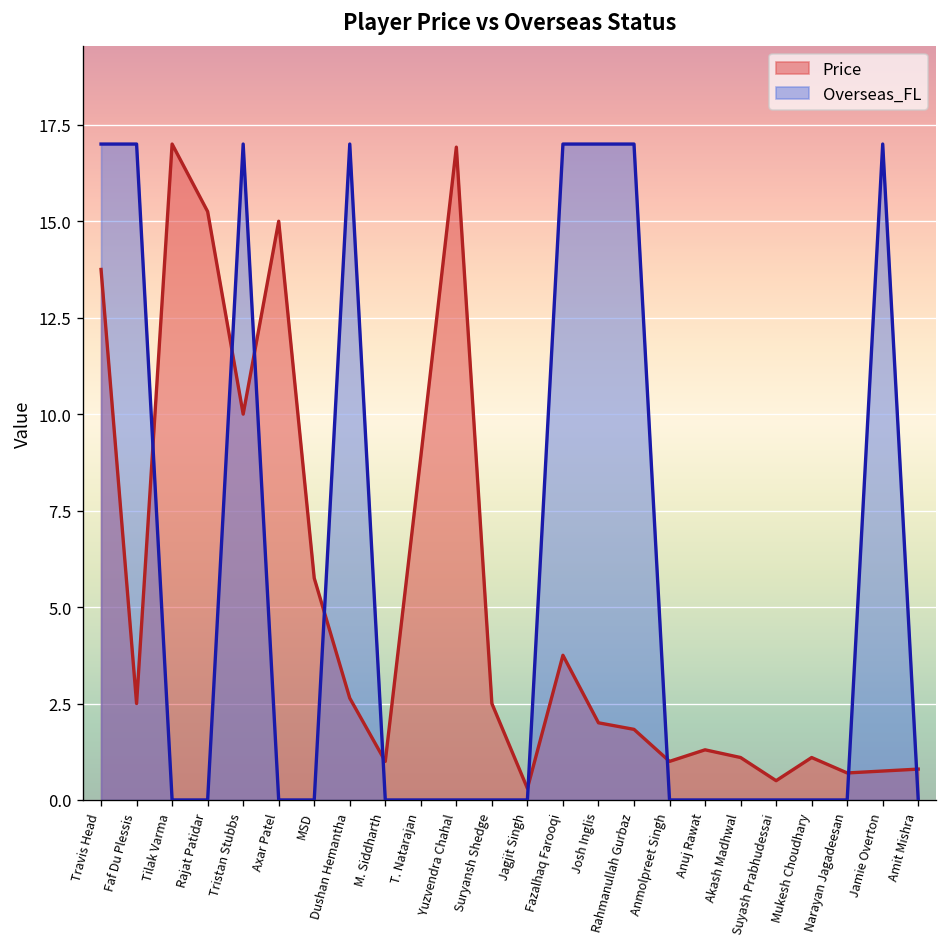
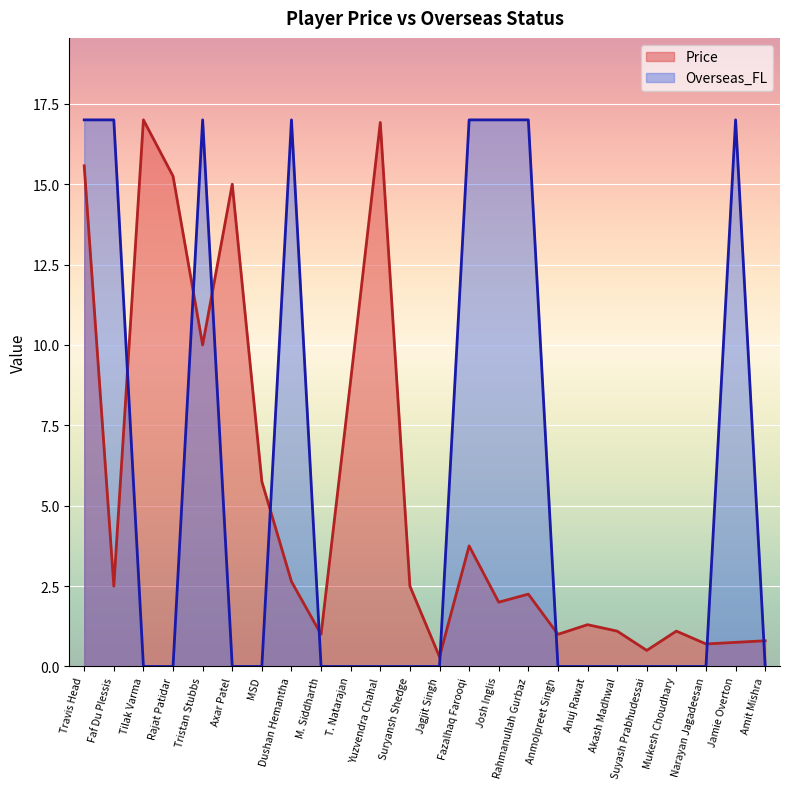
Price, Travis Head: 13.8 -> 15.6
Price, Rahmanullah Gurbaz: 1.8 -> 2.3
